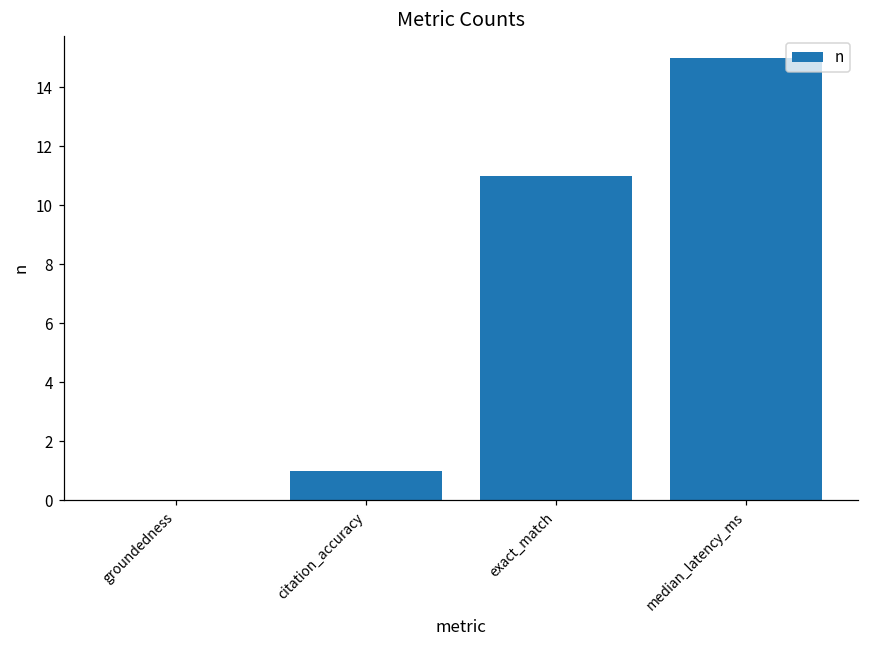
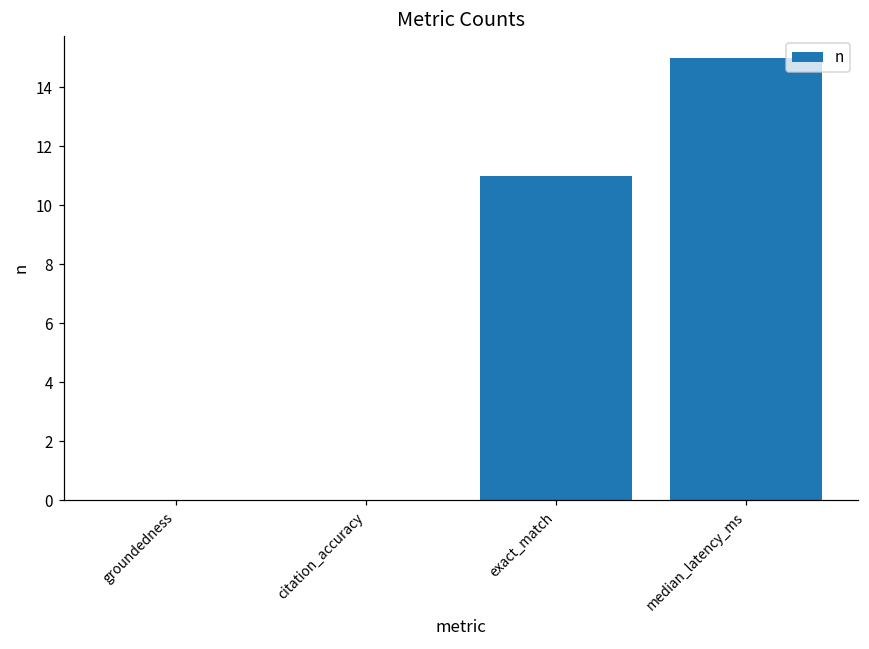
citation_accuracy: 1 -> 0
